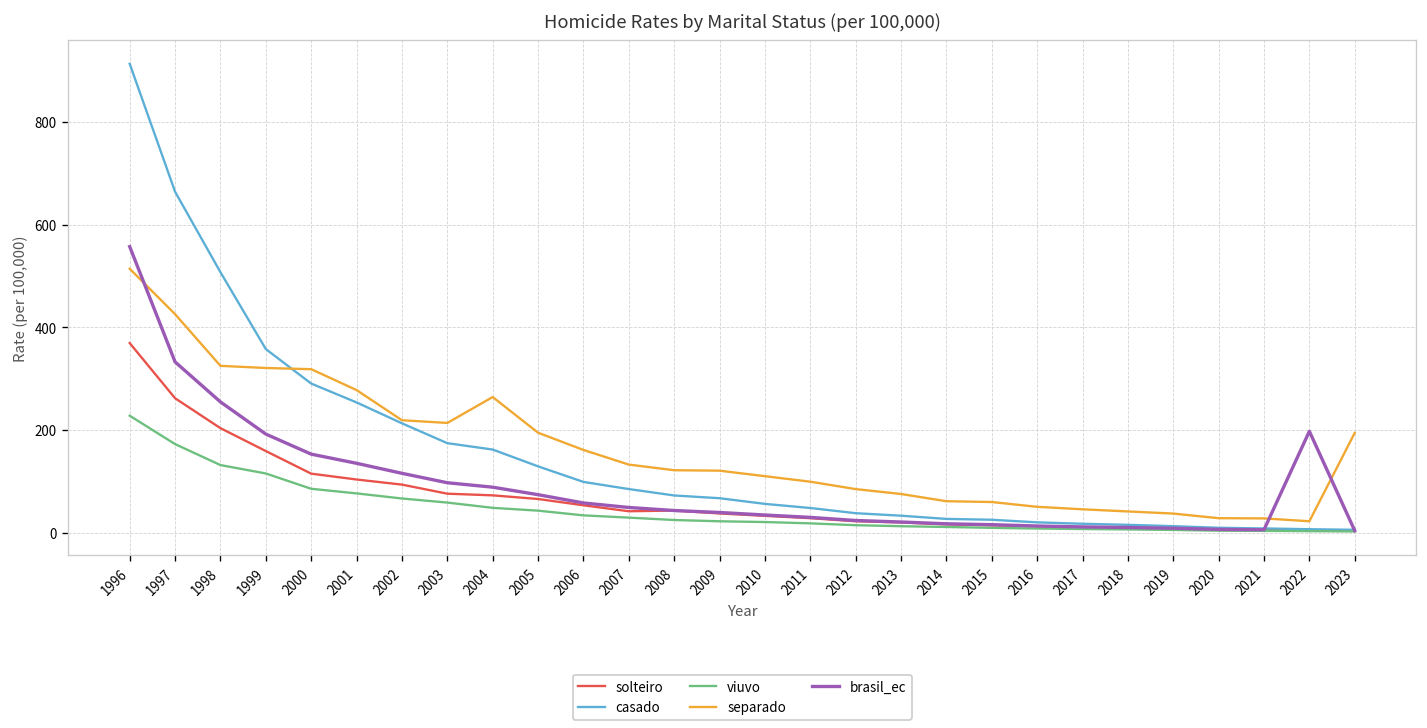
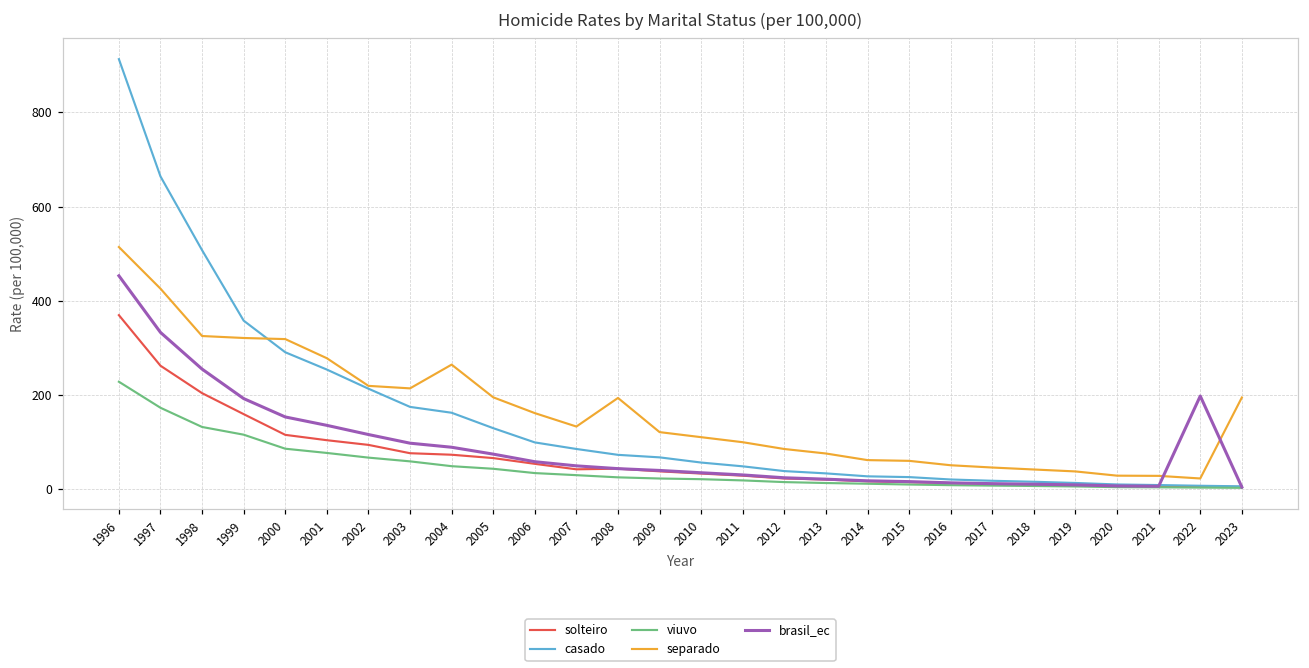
brasil_ec, 1996: 560 -> 450
separado, 2008: 120 -> 190
